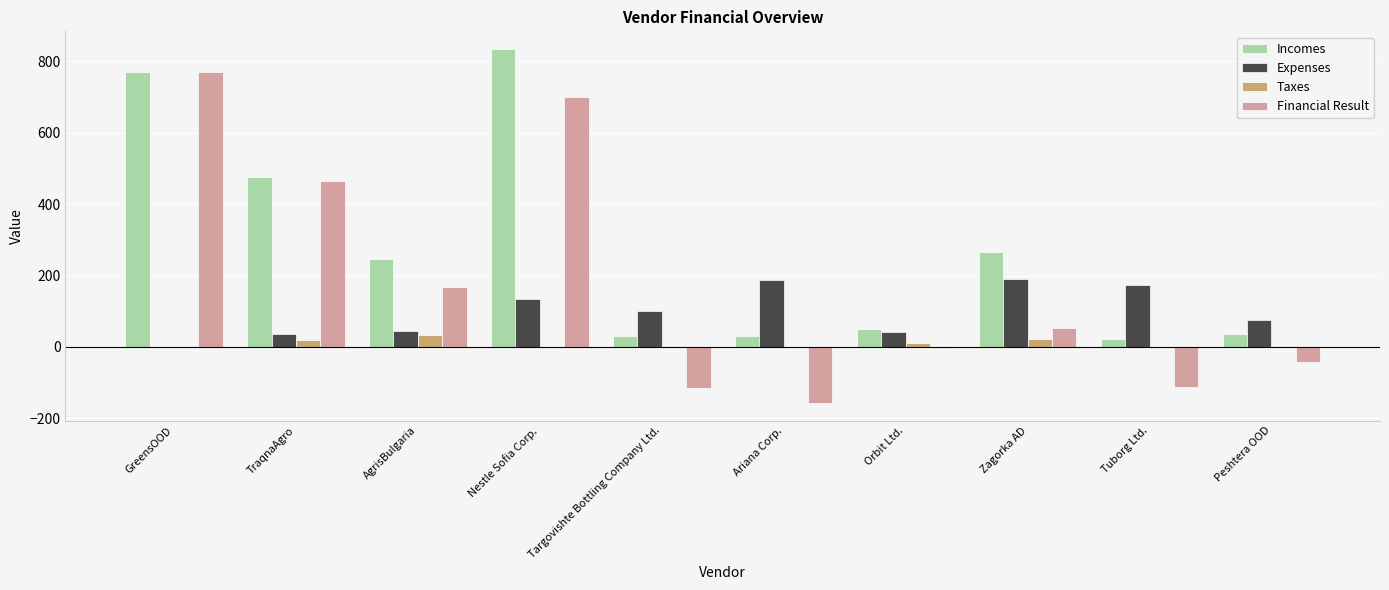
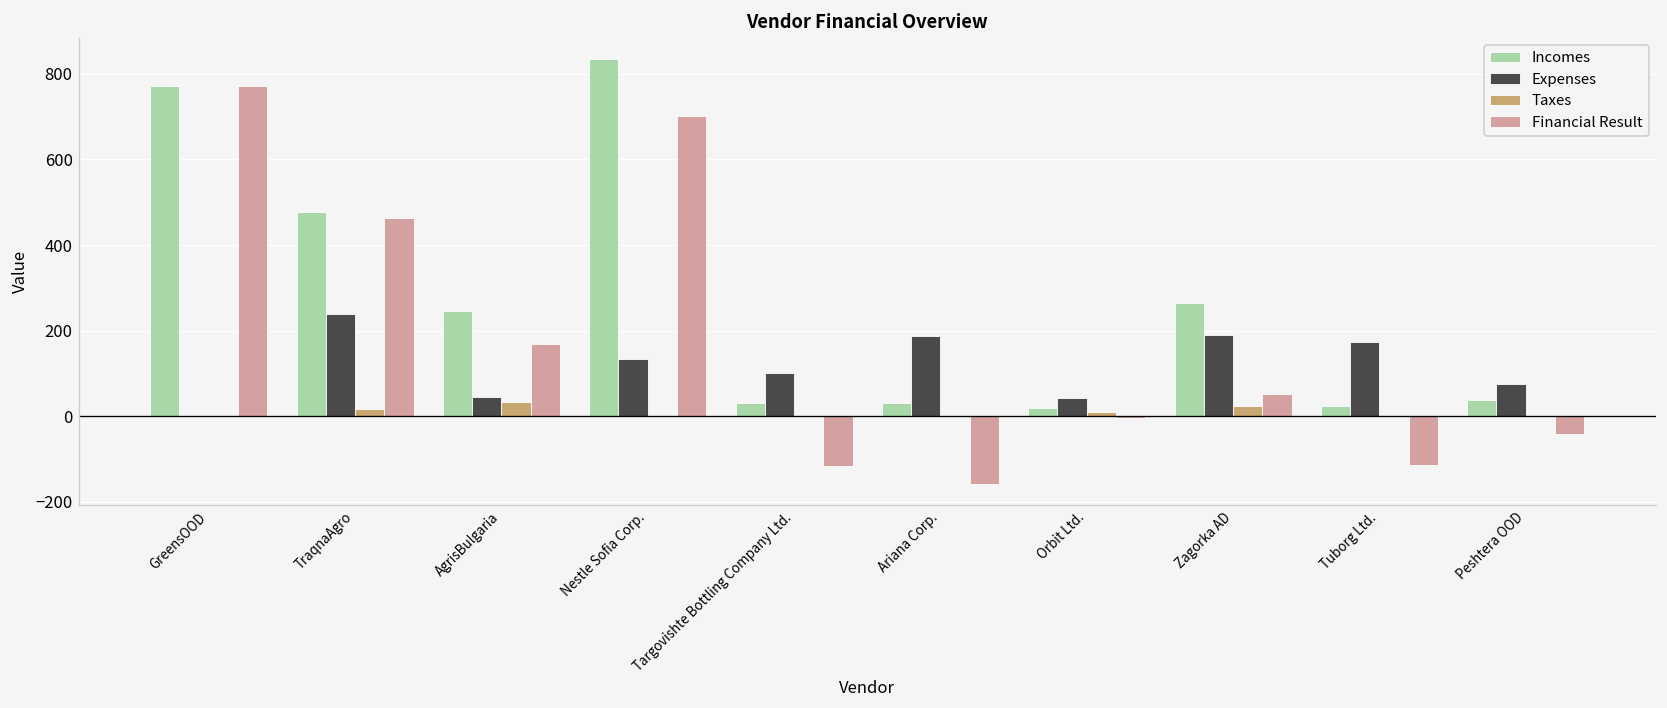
Expenses, TraqnaAgro: 40 -> 240
Incomes, Orbit Ltd.: 50 -> 20
